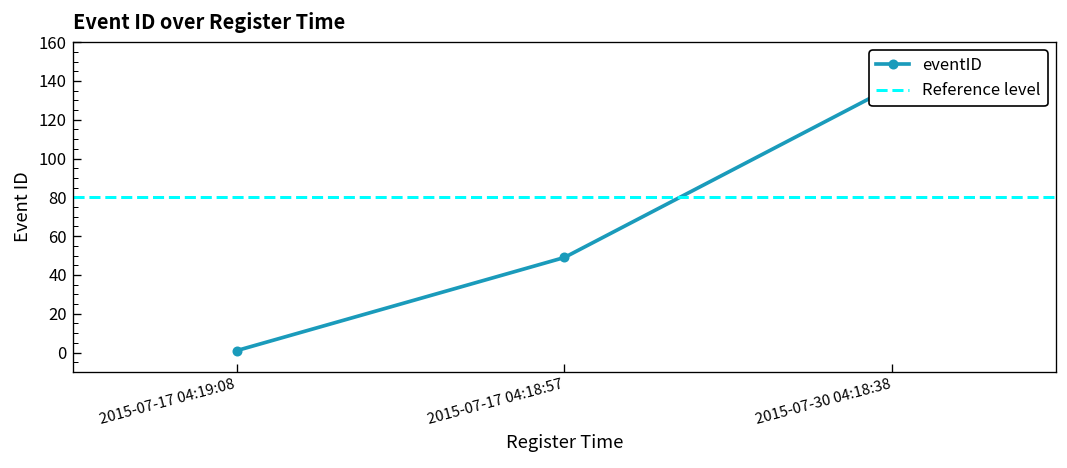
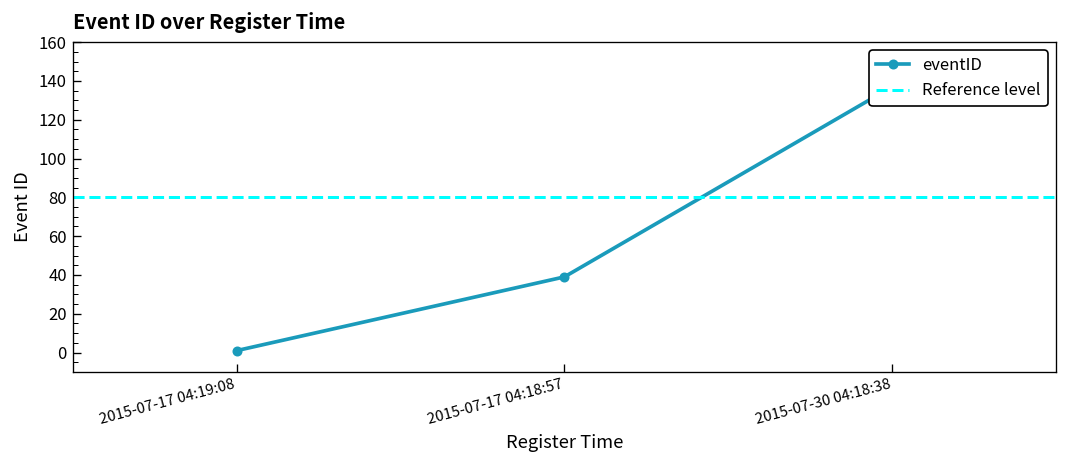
2015-07-17 04:18:57: 49 -> 39
